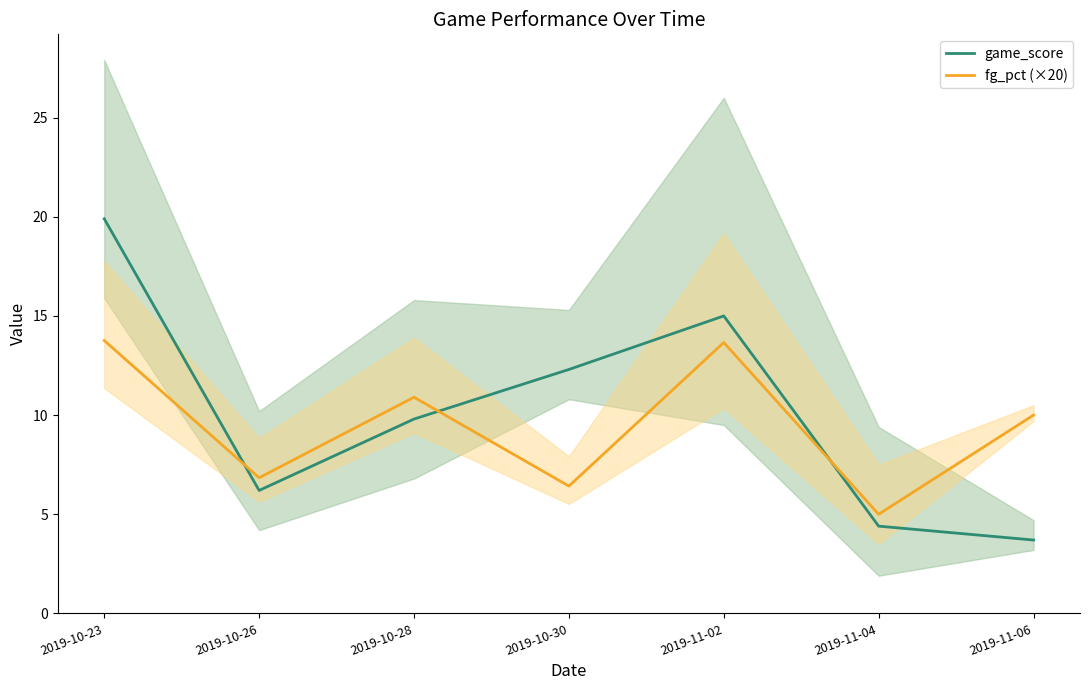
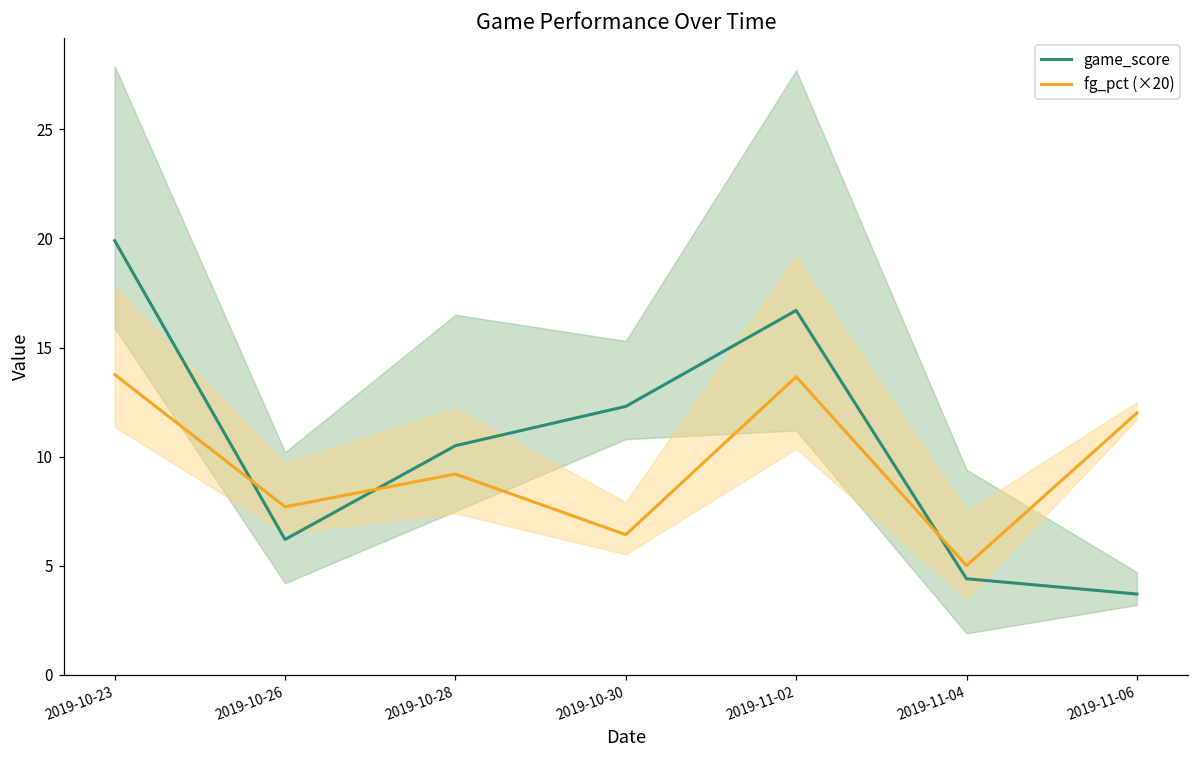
fg_pct (×20), 2019-10-26: 6.8 -> 7.7
game_score, 2019-10-28: 9.8 -> 10.5
fg_pct (×20), 2019-10-28: 10.9 -> 9.2
game_score, 2019-11-02: 15.0 -> 16.7
fg_pct (×20), 2019-11-06: 10.0 -> 12.0
